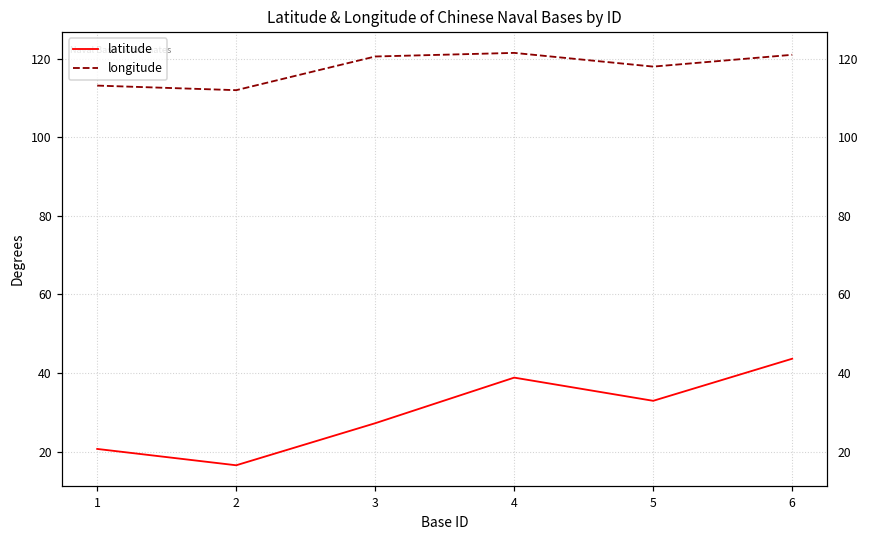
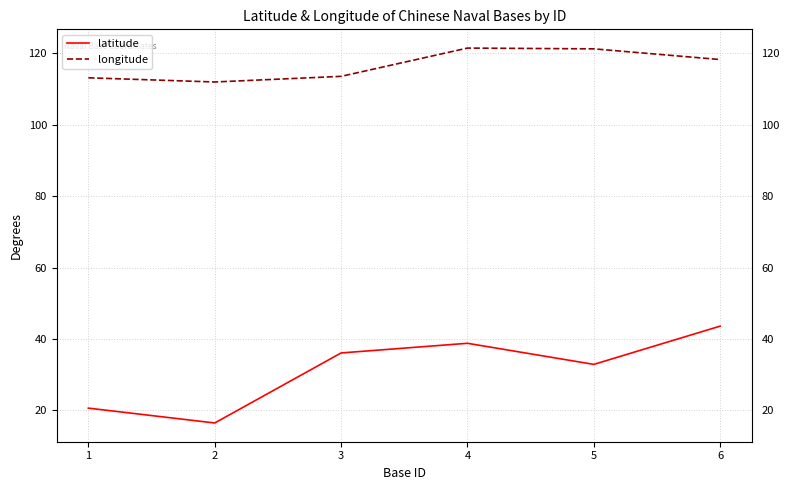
latitude, 3: 27 -> 36
longitude, 3: 121 -> 114
longitude, 5: 118 -> 121
longitude, 6: 121 -> 118
